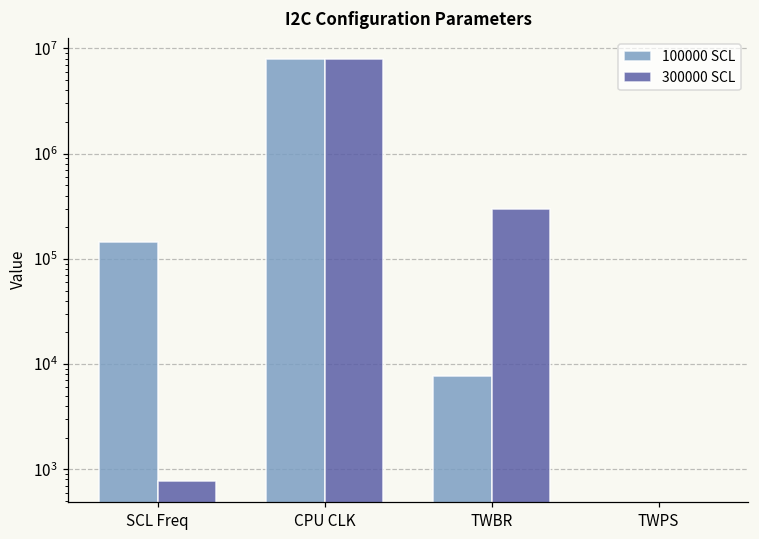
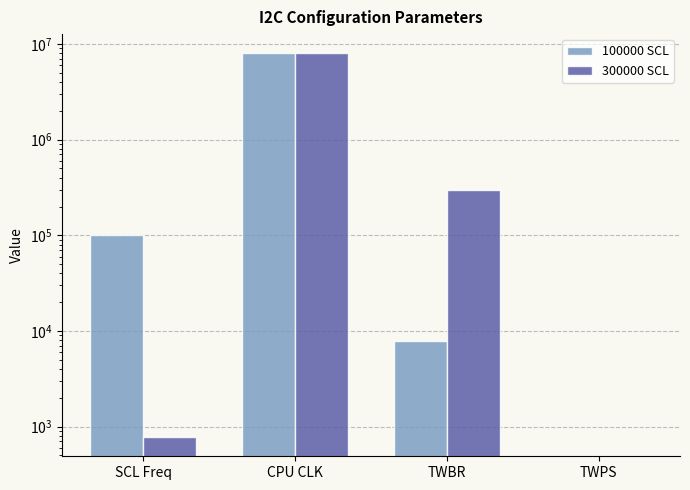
100000 SCL, SCL Freq: 150000 -> 100000
